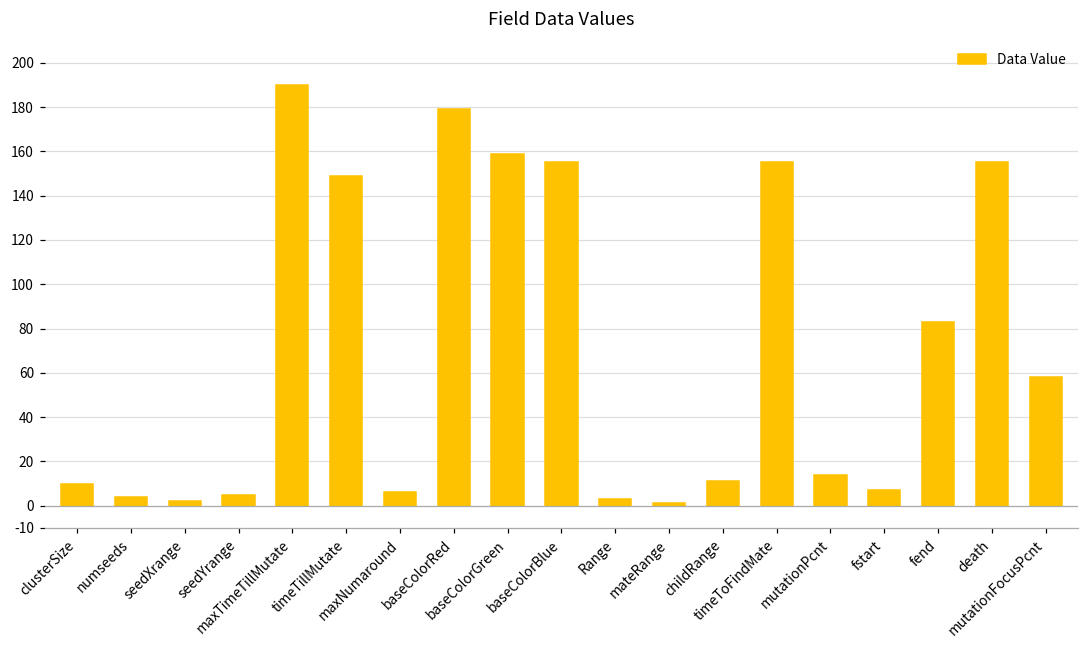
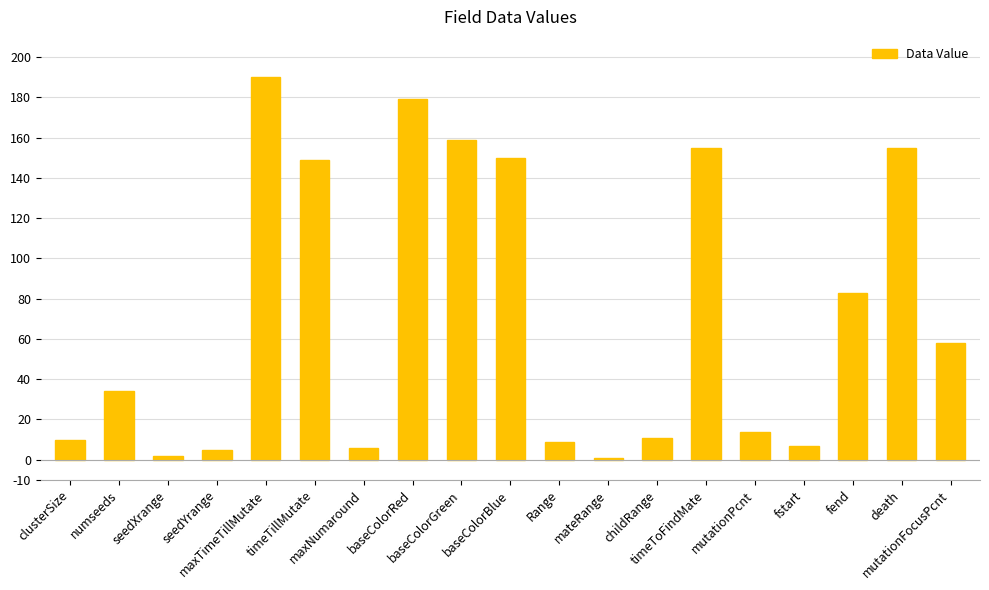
numseeds: 4 -> 34
baseColorBlue: 155 -> 150
Range: 3 -> 9
